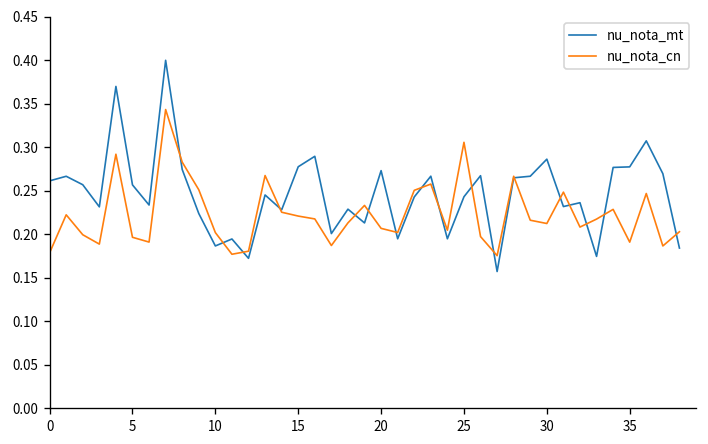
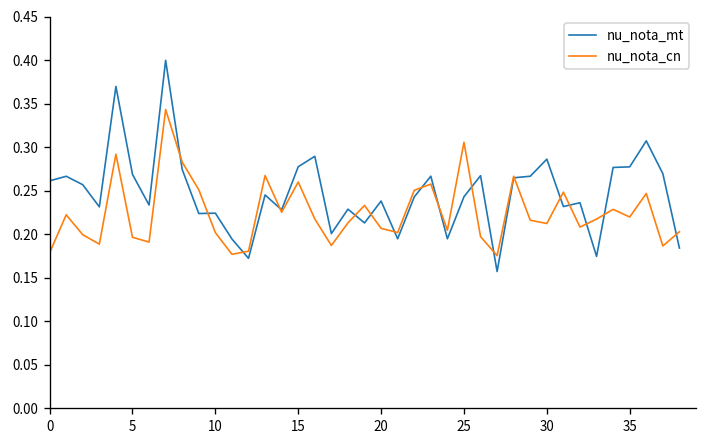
nu_nota_mt, 5: 0.26 -> 0.27
nu_nota_mt, 10: 0.19 -> 0.22
nu_nota_cn, 15: 0.22 -> 0.26
nu_nota_mt, 20: 0.27 -> 0.24
nu_nota_cn, 35: 0.19 -> 0.22
